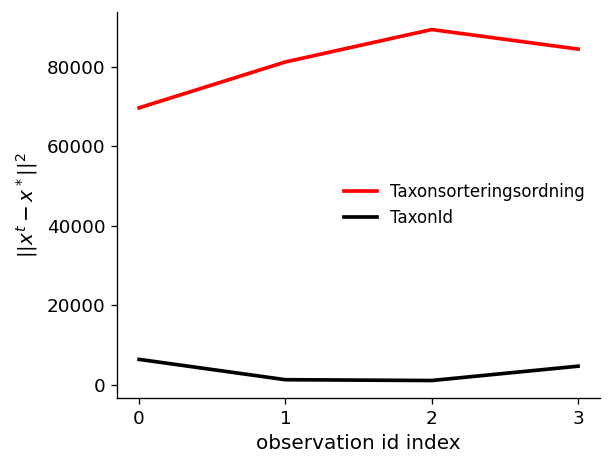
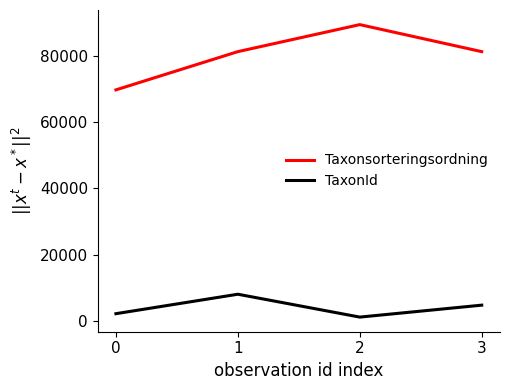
TaxonId, 0: 6000 -> 2000
TaxonId, 1: 1000 -> 8000
Taxonsorteringsordning, 3: 84000 -> 81000
